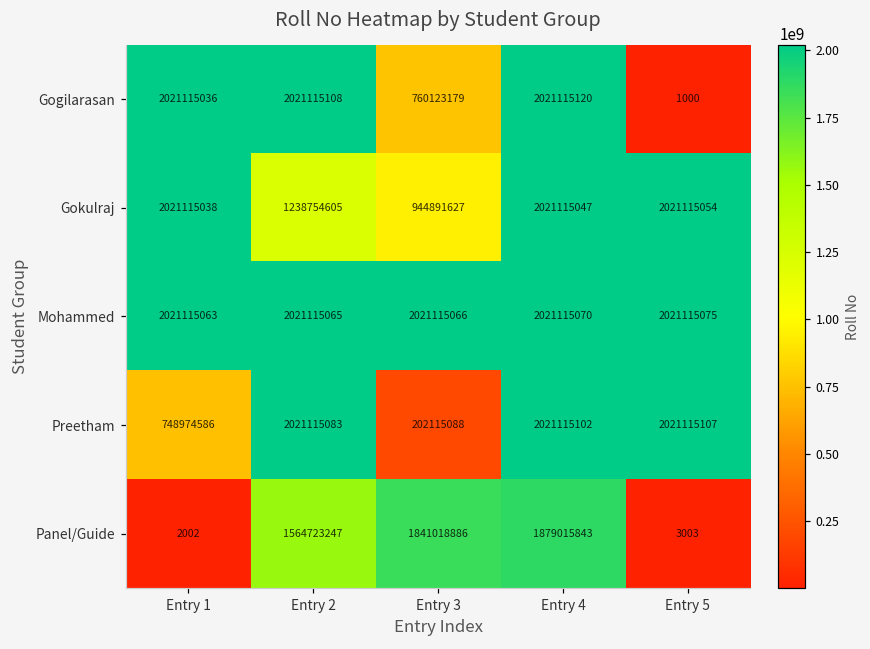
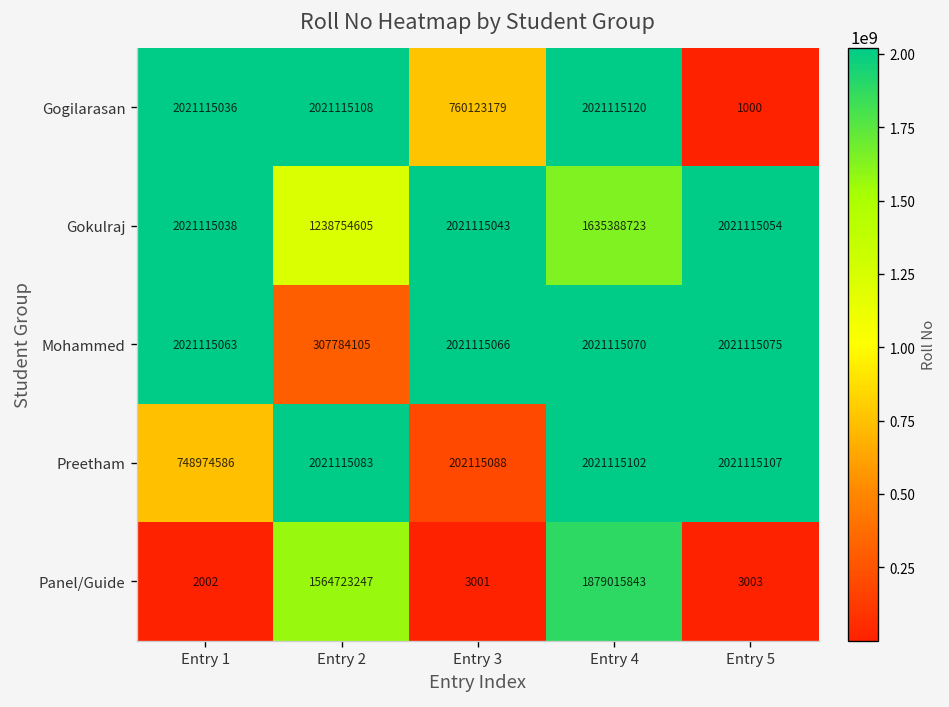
Gokulraj, Entry 3: 944891627 -> 2021115043
Gokulraj, Entry 4: 2021115047 -> 1635388723
Mohammed, Entry 2: 2021115065 -> 307784105
Panel/Guide, Entry 3: 1841018886 -> 3001
